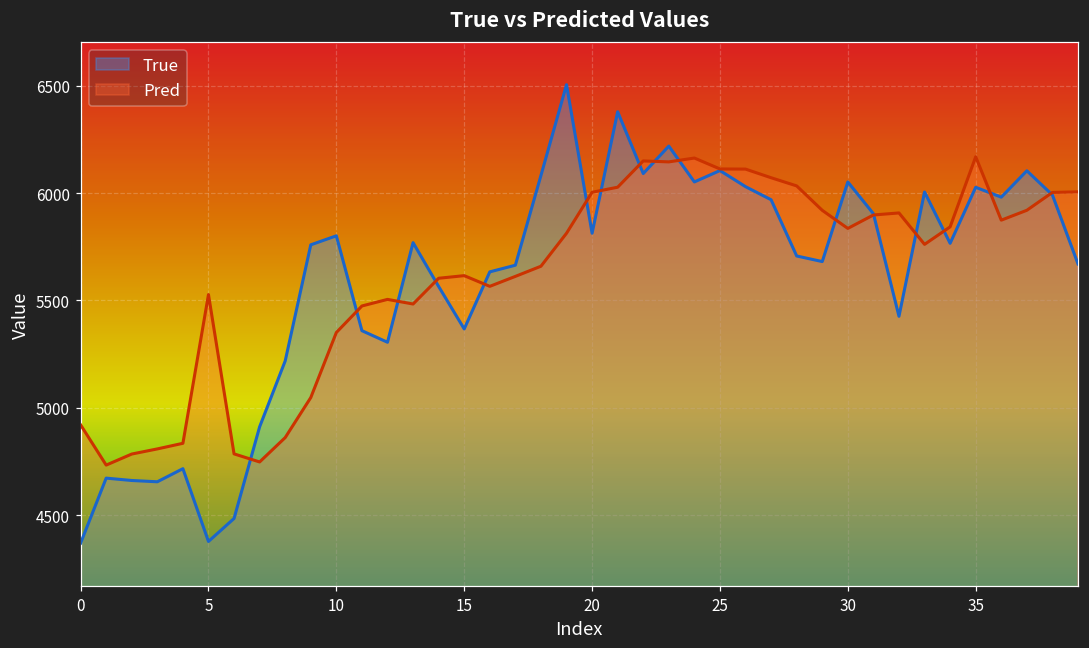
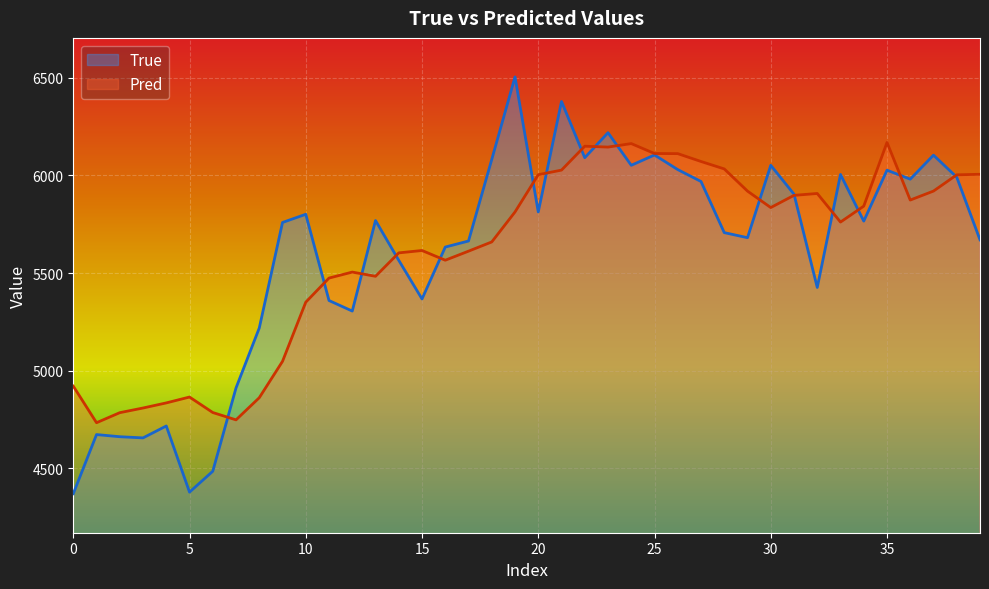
Pred, 5: 5530 -> 4860
